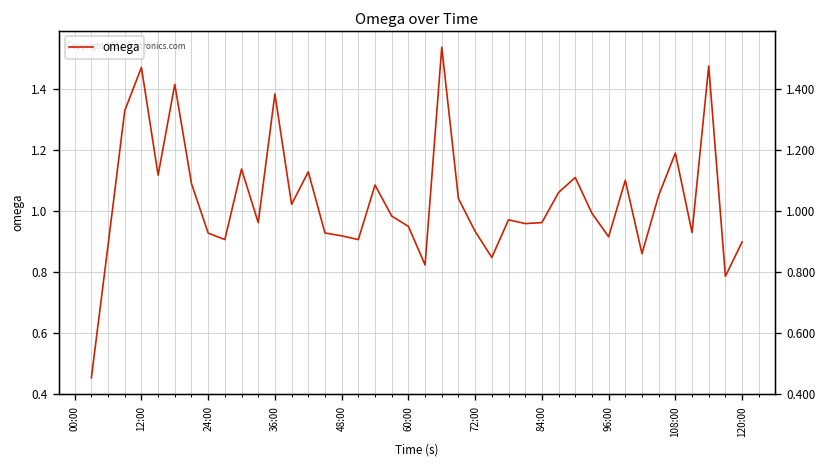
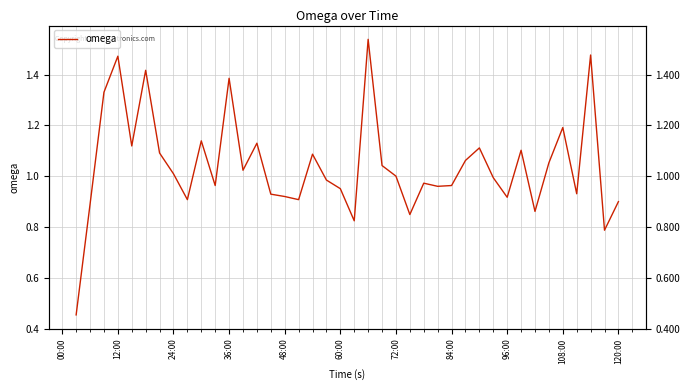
24:00: 0.93 -> 1.01
72:00: 0.93 -> 1.00
